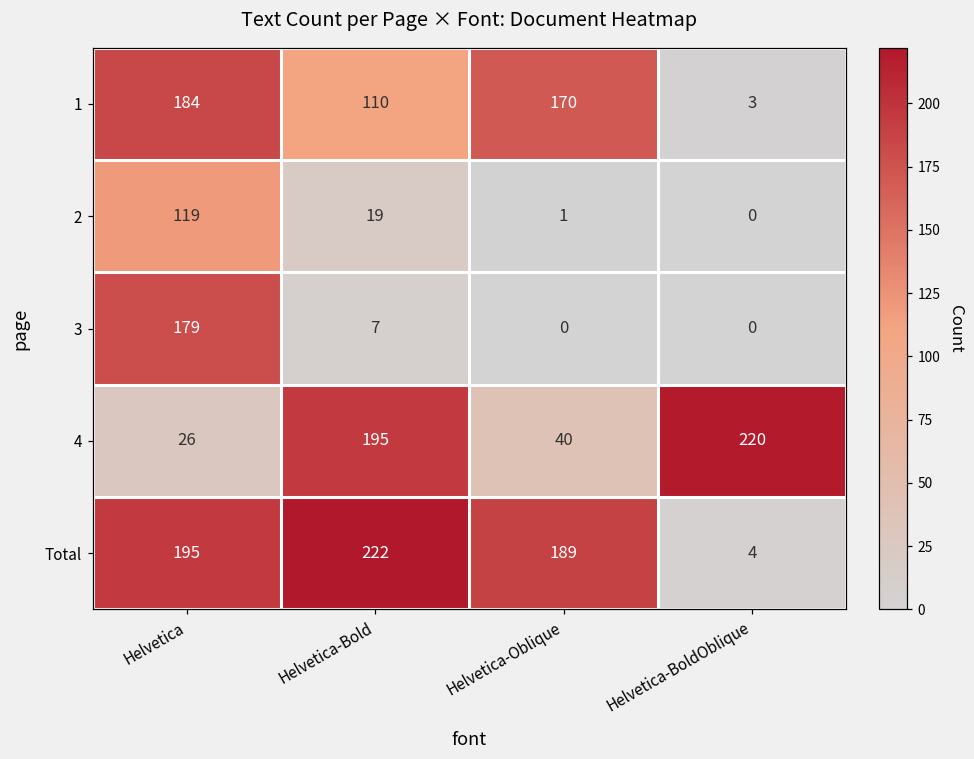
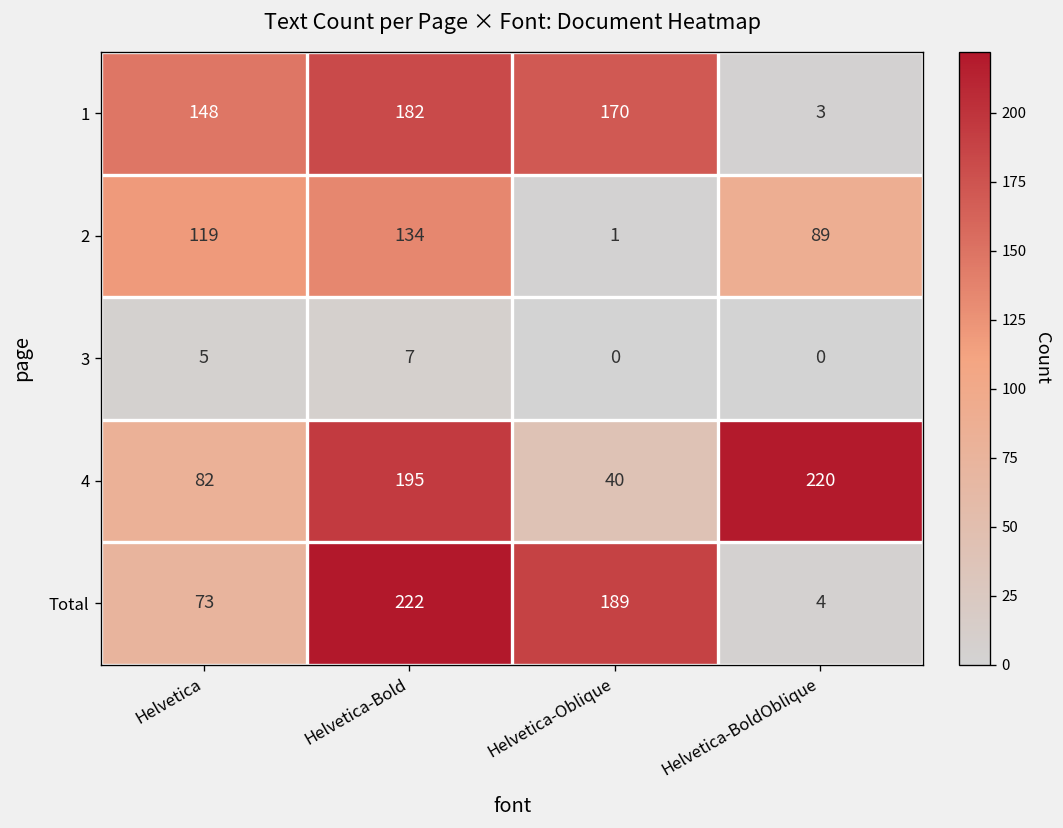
1, Helvetica: 184 -> 148
1, Helvetica-Bold: 110 -> 182
2, Helvetica-Bold: 19 -> 134
2, Helvetica-BoldOblique: 0 -> 89
3, Helvetica: 179 -> 5
4, Helvetica: 26 -> 82
Total, Helvetica: 195 -> 73
